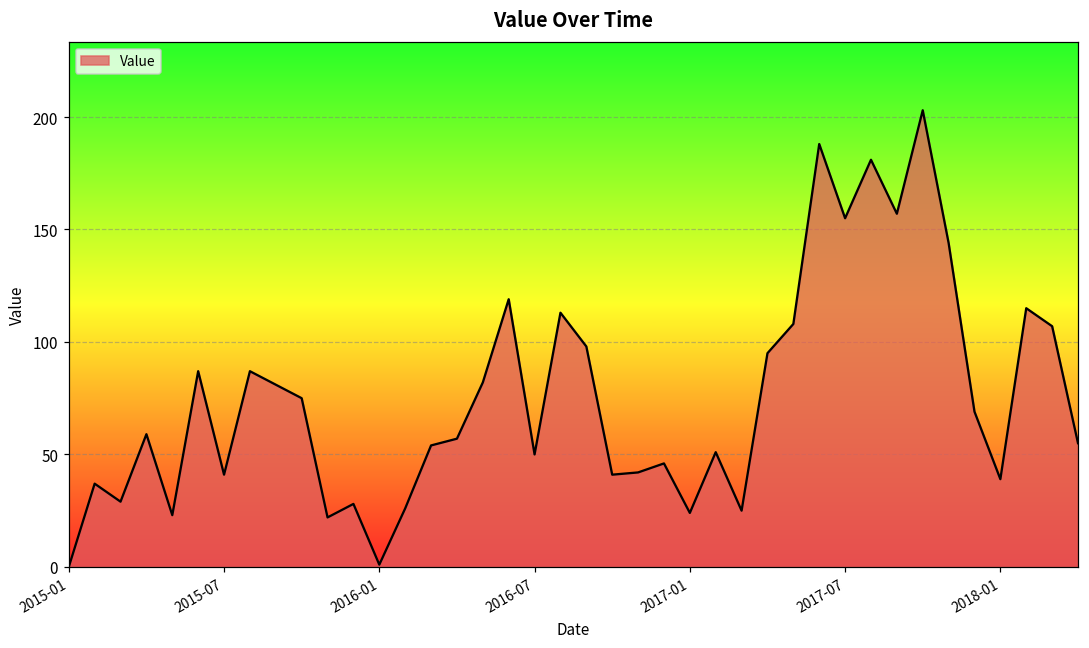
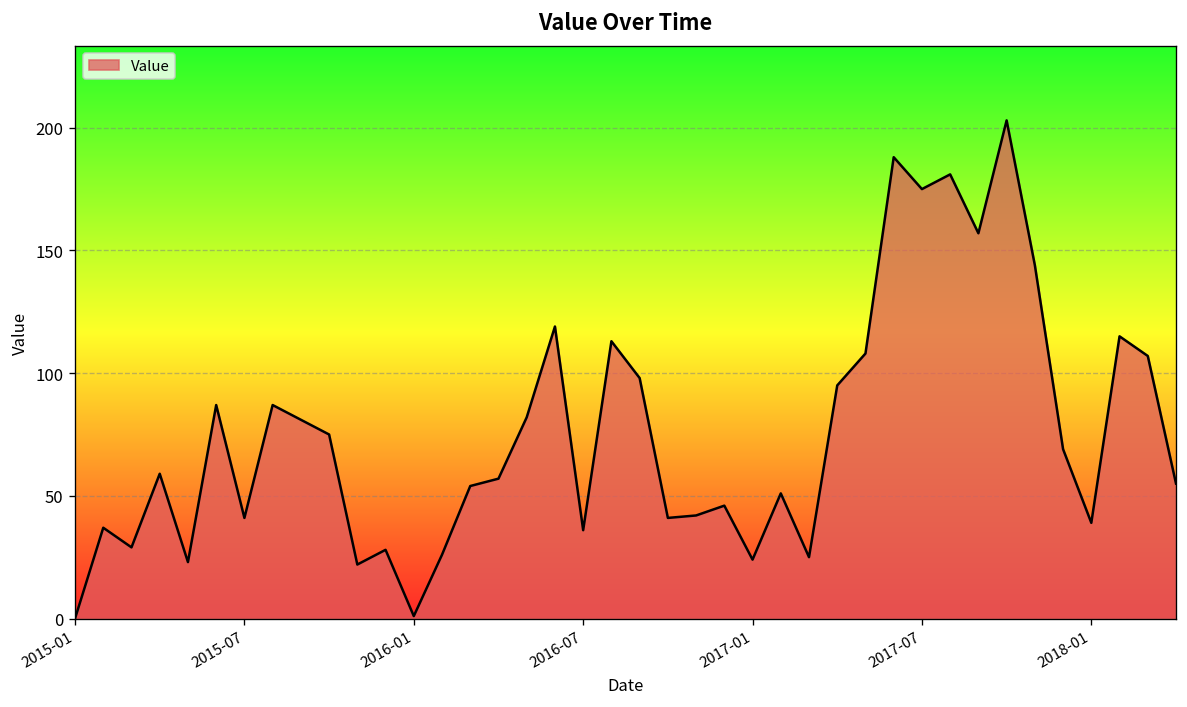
2016-07: 50 -> 36
2017-07: 155 -> 175
